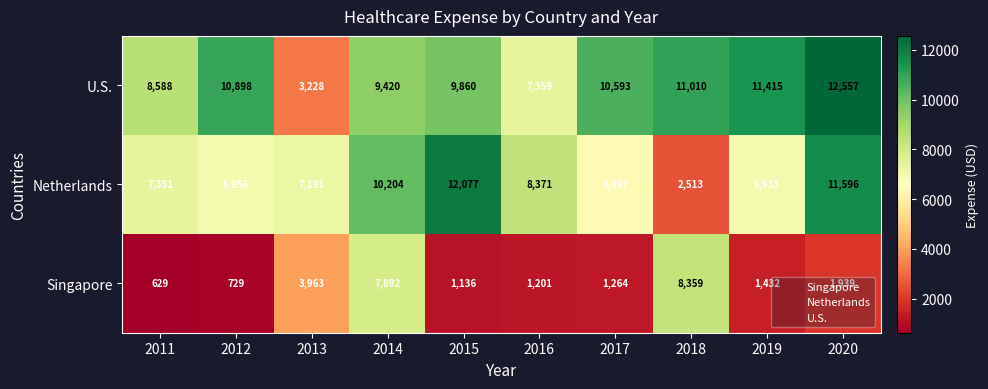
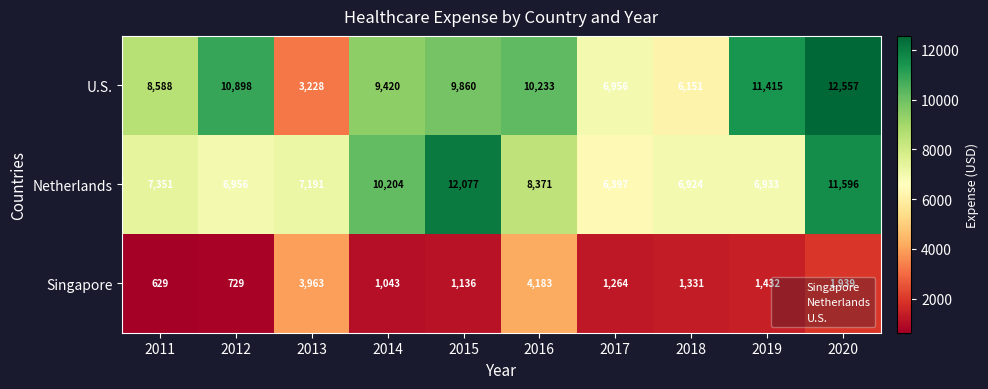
U.S., 2016: 7,359 -> 10,233
U.S., 2017: 10,593 -> 6,956
U.S., 2018: 11,010 -> 6,151
Netherlands, 2018: 2,513 -> 6,924
Singapore, 2014: 7,892 -> 1,043
Singapore, 2016: 1,201 -> 4,183
Singapore, 2018: 8,359 -> 1,331
